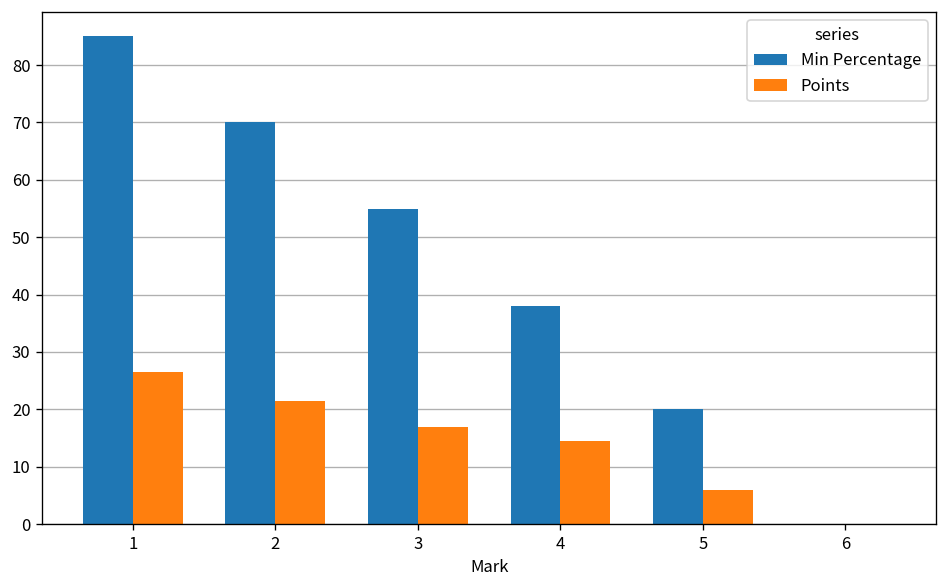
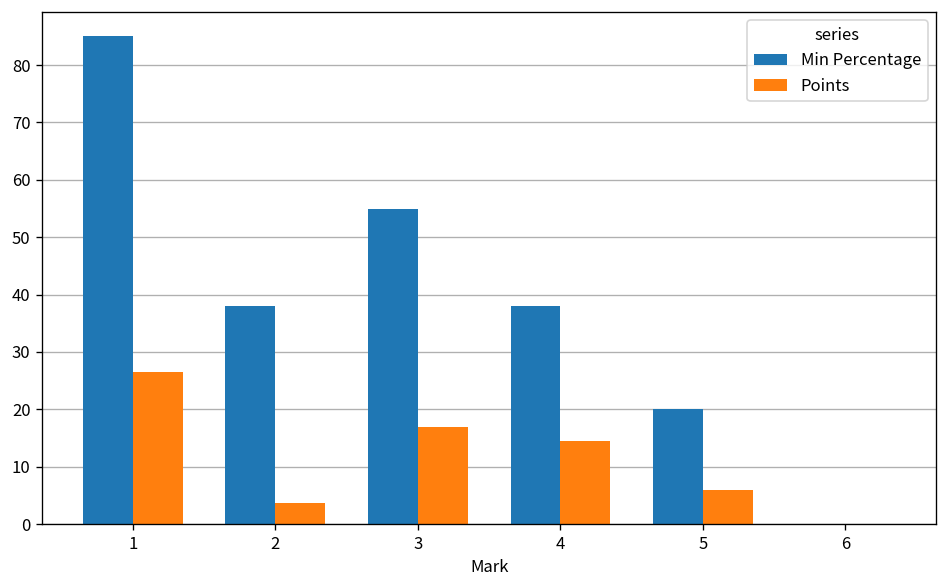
Min Percentage, 2: 70 -> 38
Points, 2: 22 -> 4
